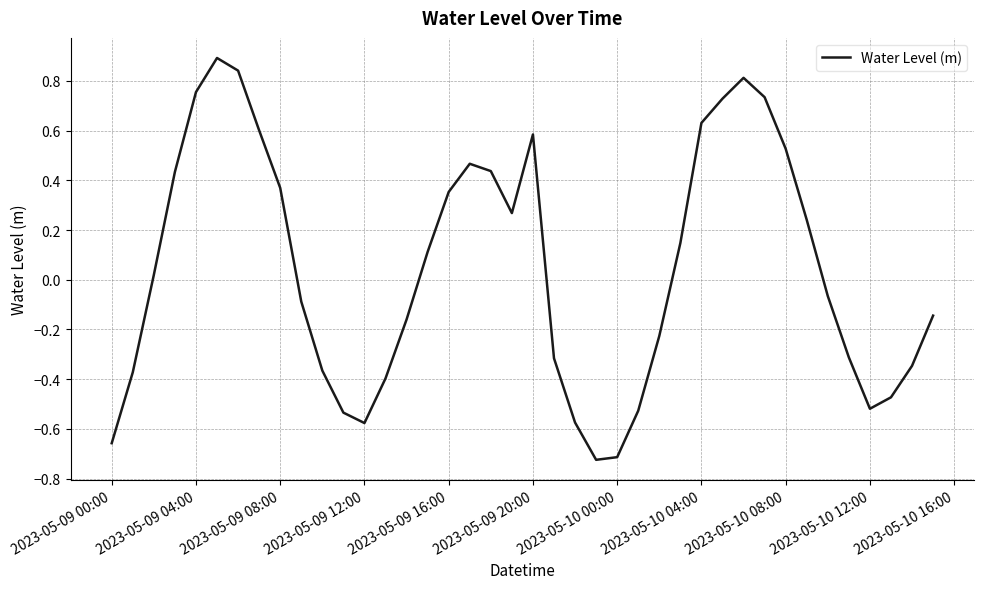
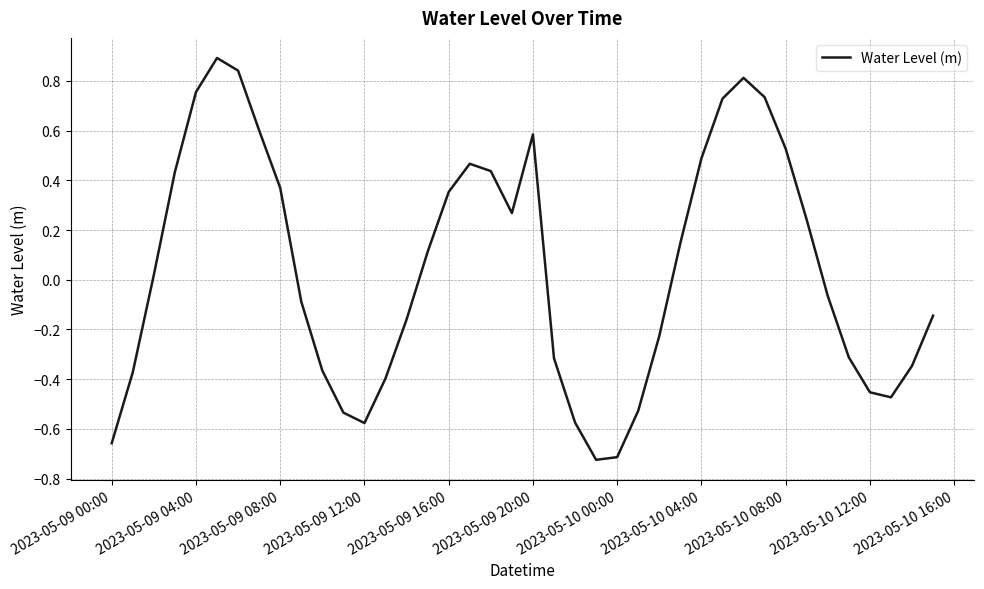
2023-05-10 04:00: 0.63 -> 0.49
2023-05-10 12:00: -0.52 -> -0.45
